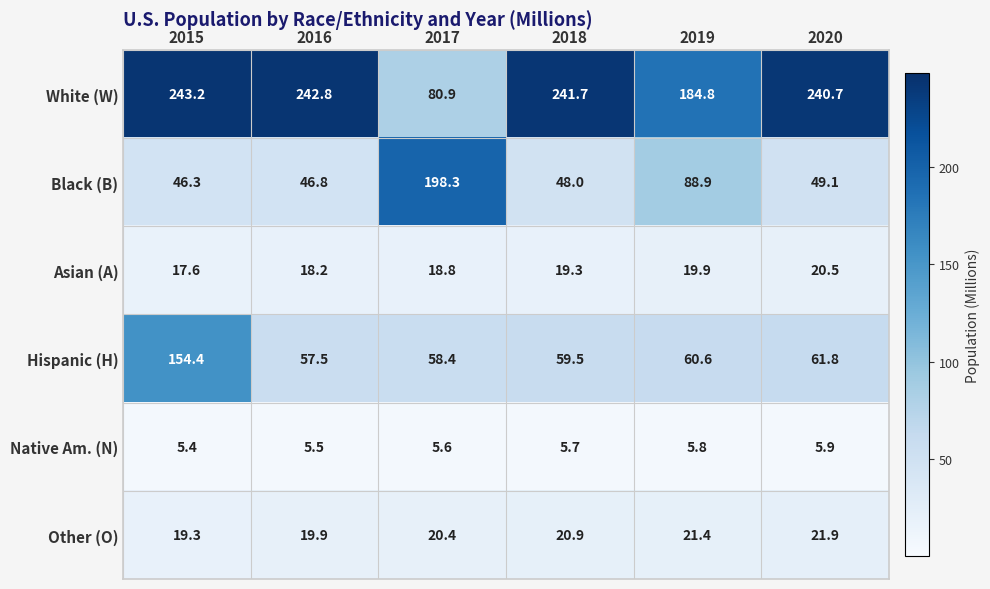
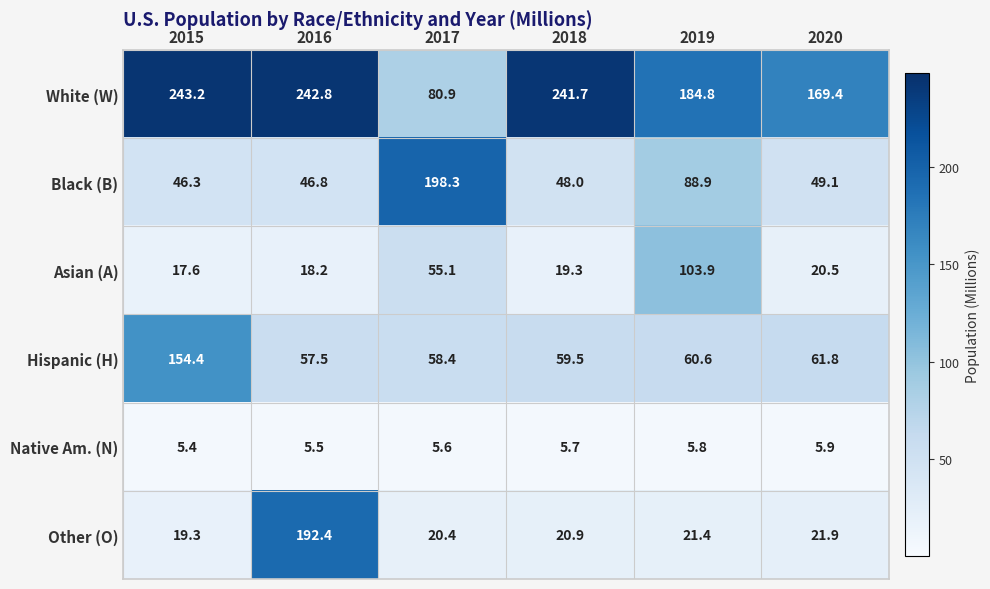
White (W), 2020: 240.7 -> 169.4
Asian (A), 2017: 18.8 -> 55.1
Asian (A), 2019: 19.9 -> 103.9
Other (O), 2016: 19.9 -> 192.4
